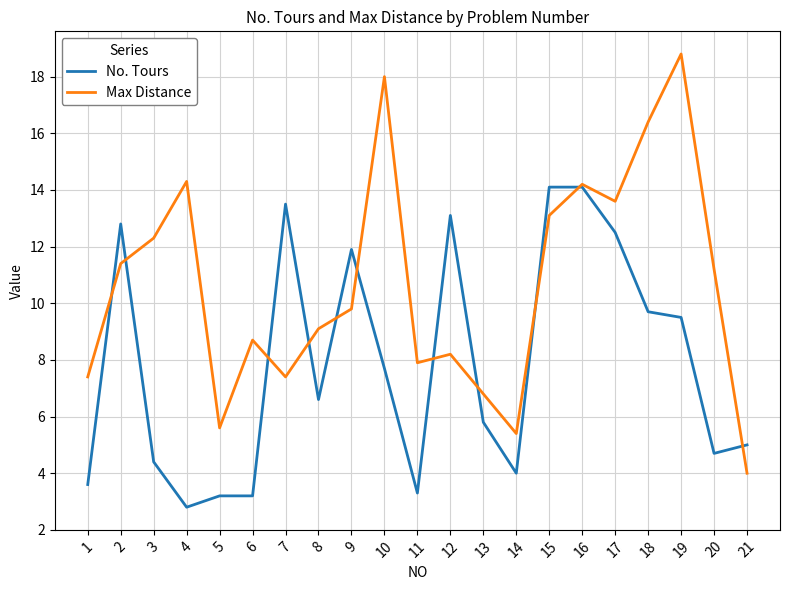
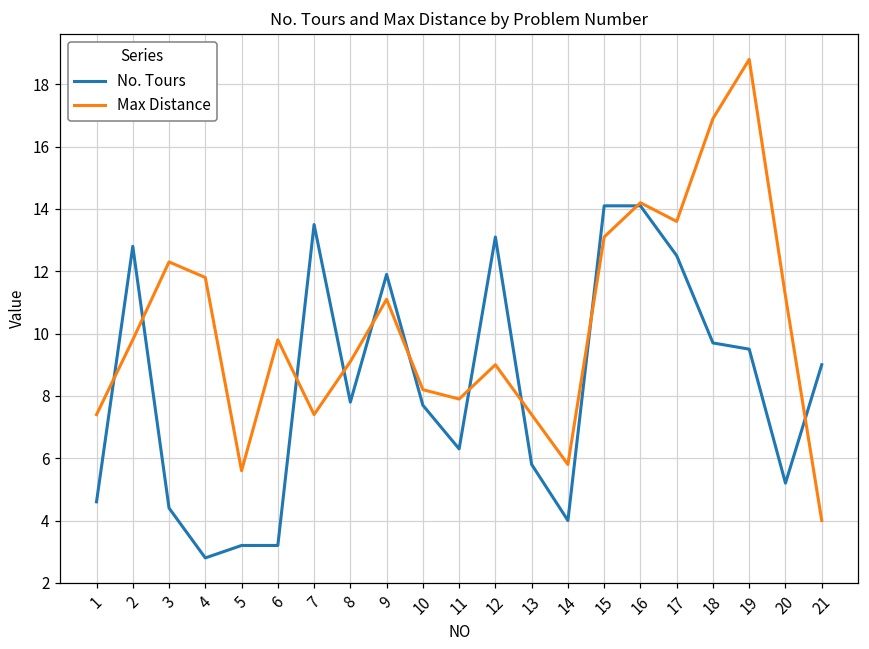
No. Tours, 1: 3.6 -> 4.6
Max Distance, 2: 11.4 -> 9.8
Max Distance, 4: 14.3 -> 11.8
Max Distance, 6: 8.7 -> 9.8
No. Tours, 8: 6.6 -> 7.8
Max Distance, 9: 9.8 -> 11.1
Max Distance, 10: 18.0 -> 8.2
No. Tours, 11: 3.3 -> 6.3
Max Distance, 12: 8.2 -> 9.0
Max Distance, 13: 6.8 -> 7.4
Max Distance, 14: 5.4 -> 5.8
Max Distance, 18: 16.4 -> 16.9
No. Tours, 20: 4.7 -> 5.2
No. Tours, 21: 5 -> 9
